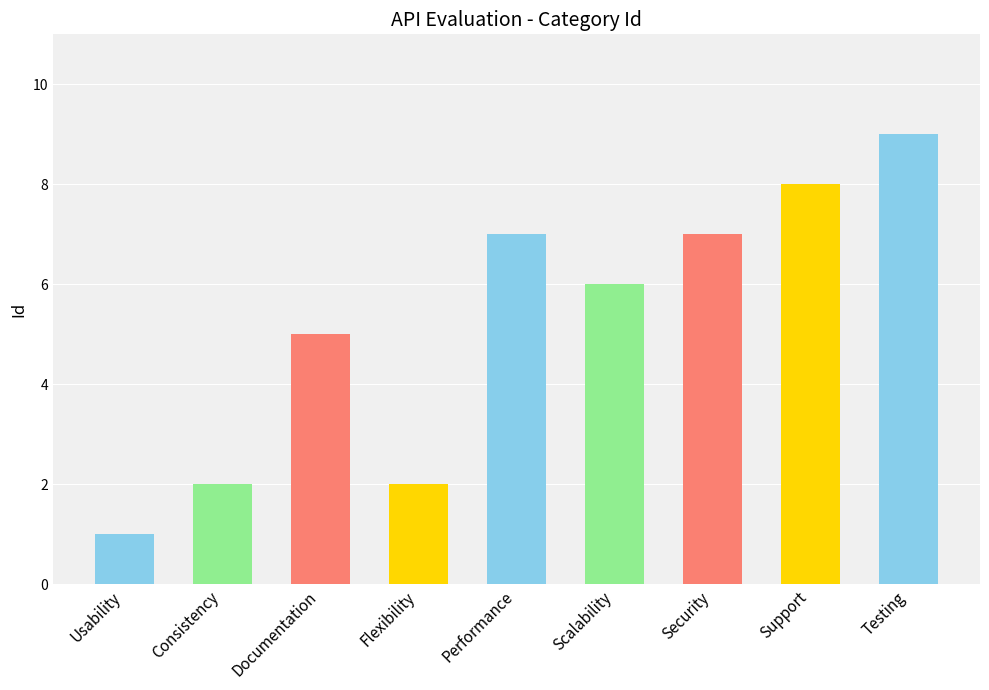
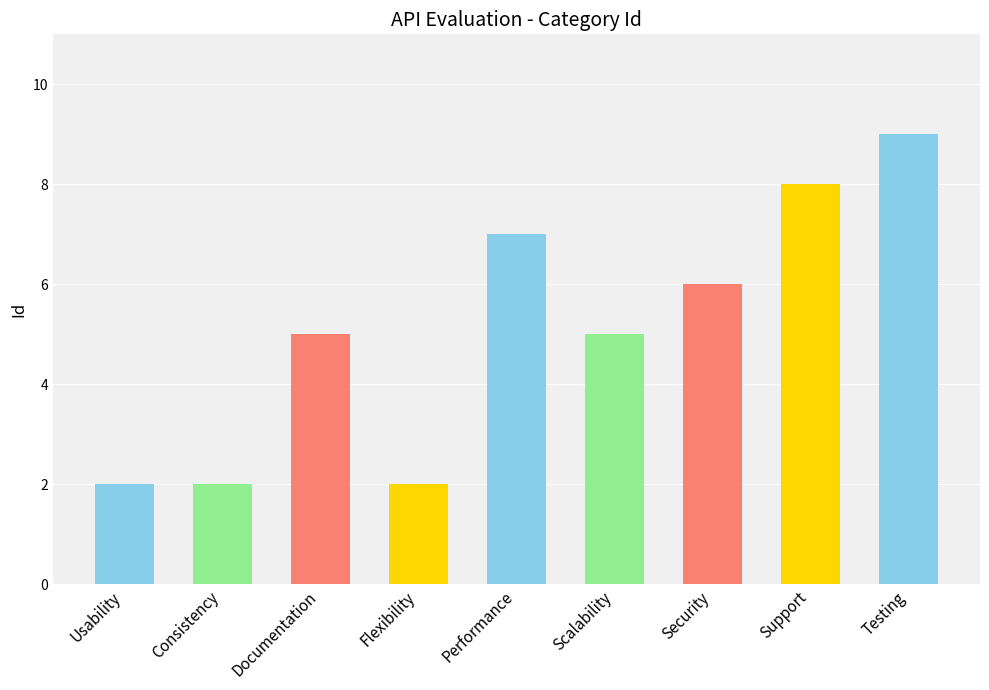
Usability: 1 -> 2
Scalability: 6 -> 5
Security: 7 -> 6
